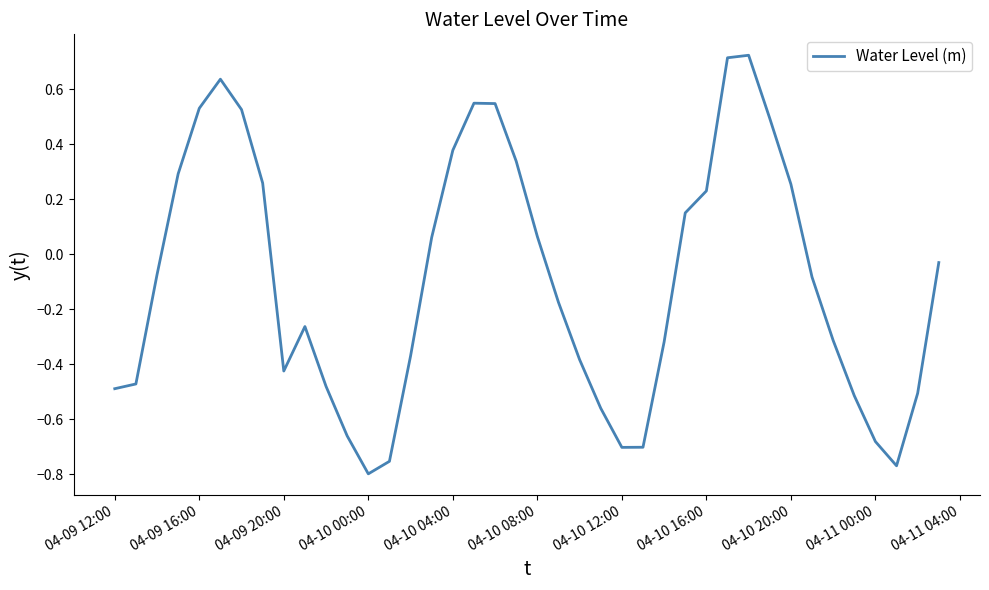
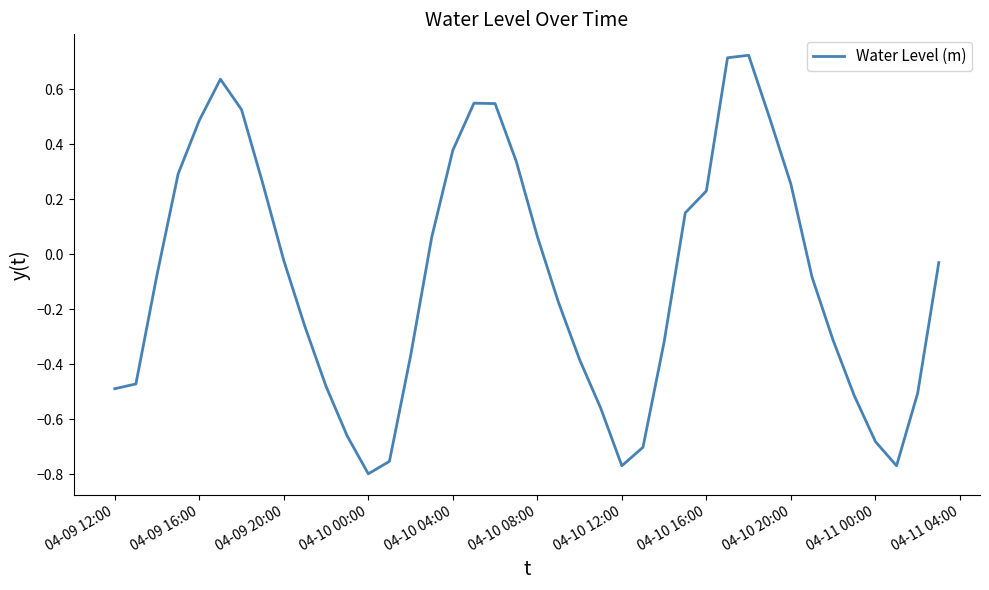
04-09 16:00: 0.53 -> 0.49
04-09 20:00: -0.42 -> -0.02
04-10 12:00: -0.70 -> -0.77
